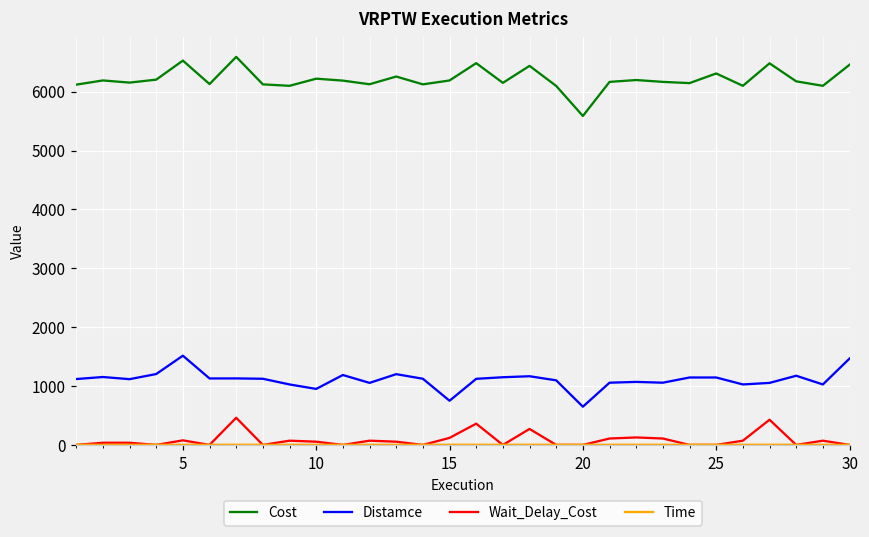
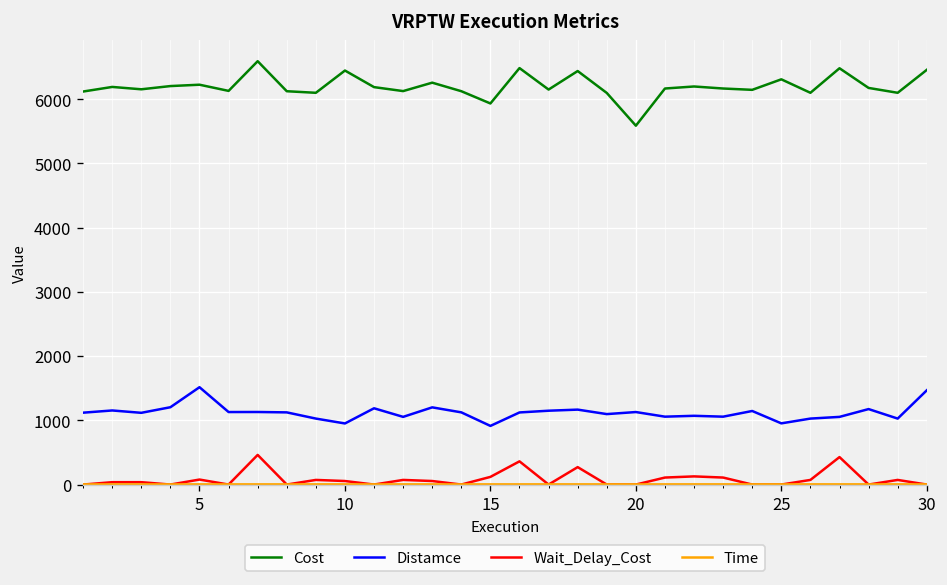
Cost, 5: 6500 -> 6200
Cost, 10: 6200 -> 6400
Cost, 15: 6200 -> 5900
Distamce, 15: 800 -> 900
Distamce, 20: 600 -> 1100
Distamce, 25: 1100 -> 1000
